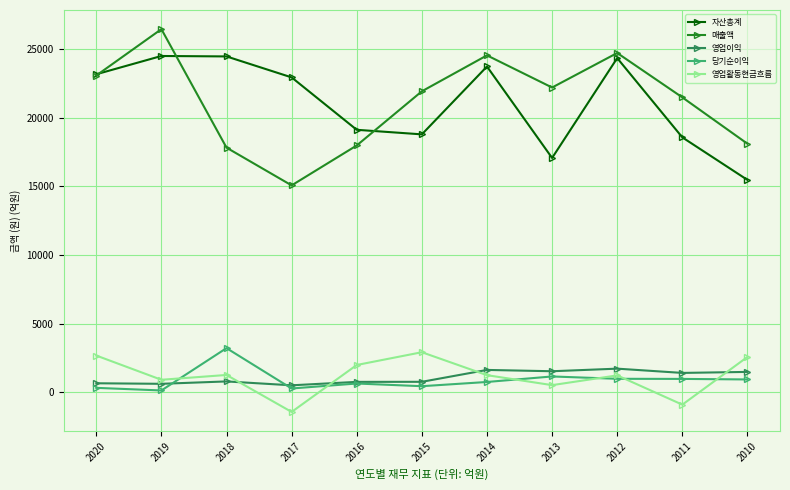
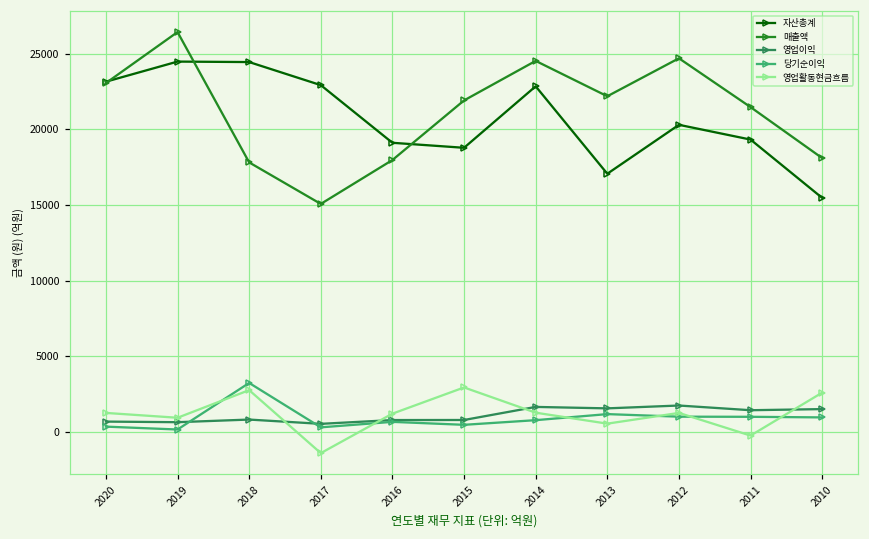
영업활동현금흐름, 2020: 2700 -> 1200
영업활동현금흐름, 2018: 1300 -> 2800
영업활동현금흐름, 2016: 2000 -> 1200
자산총계, 2014: 23700 -> 22900
자산총계, 2012: 24300 -> 20300
자산총계, 2011: 18600 -> 19300
영업활동현금흐름, 2011: -900 -> -300
